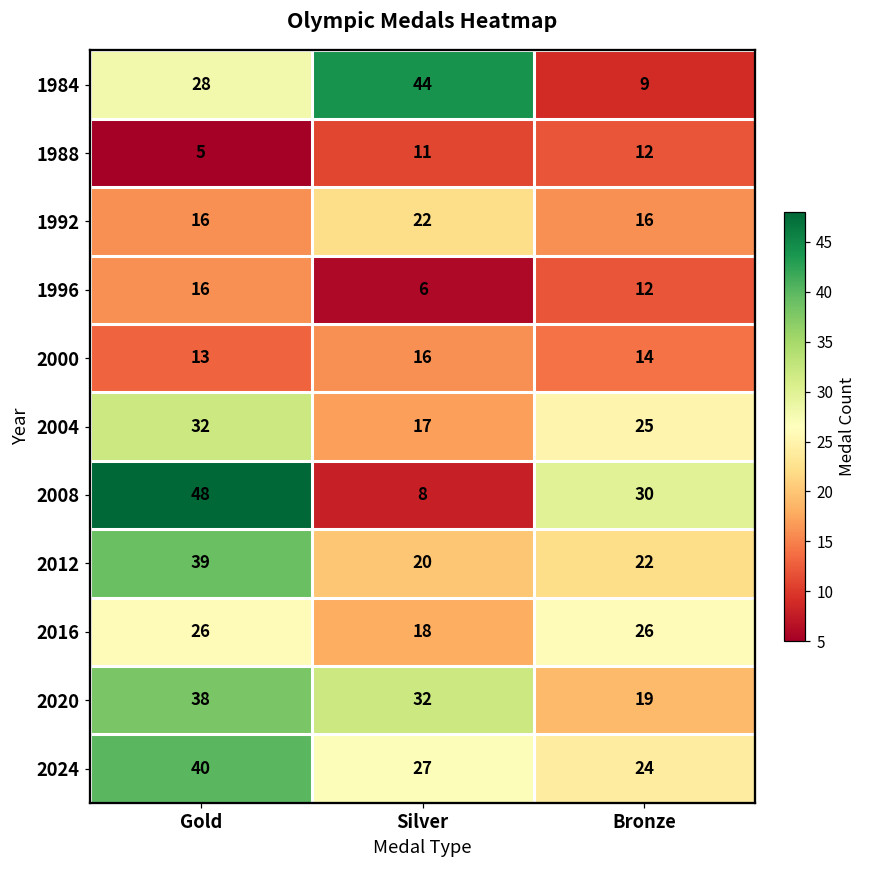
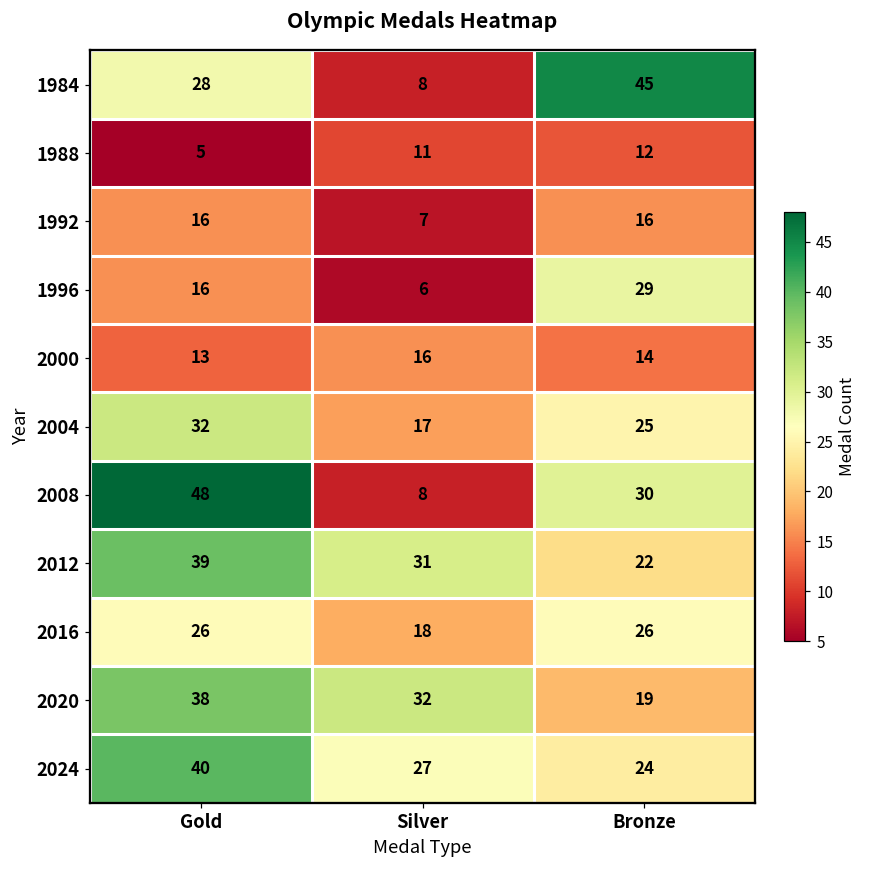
1984, Silver: 44 -> 8
1984, Bronze: 9 -> 45
1992, Silver: 22 -> 7
1996, Bronze: 12 -> 29
2012, Silver: 20 -> 31
